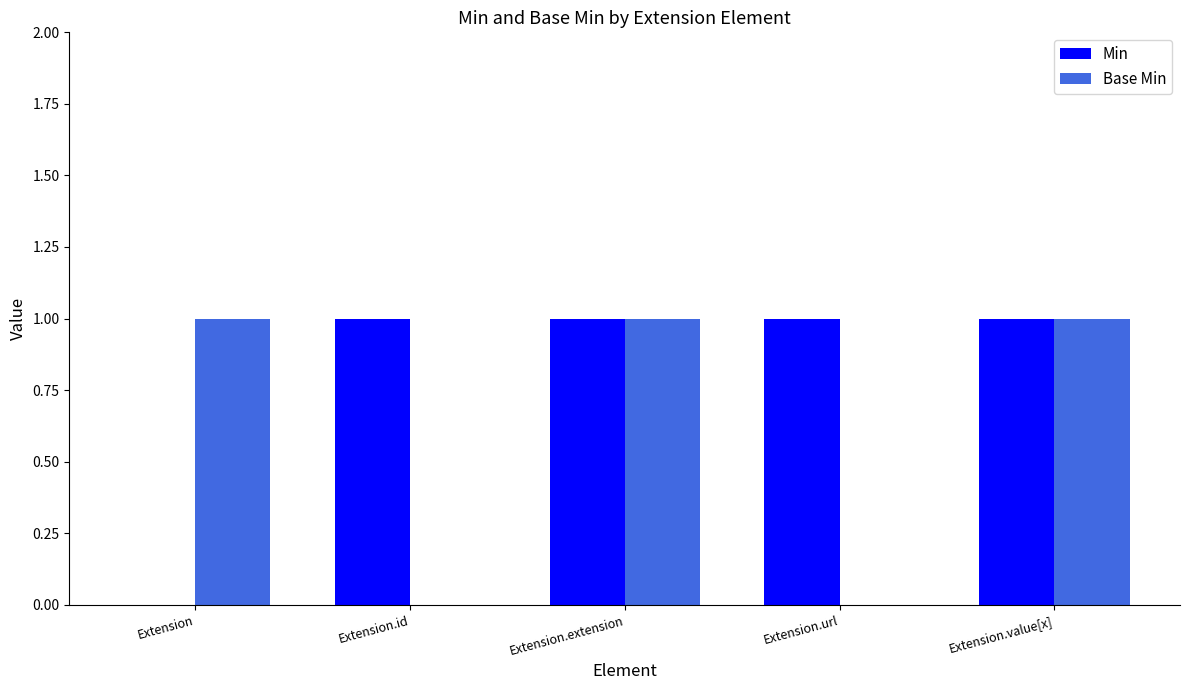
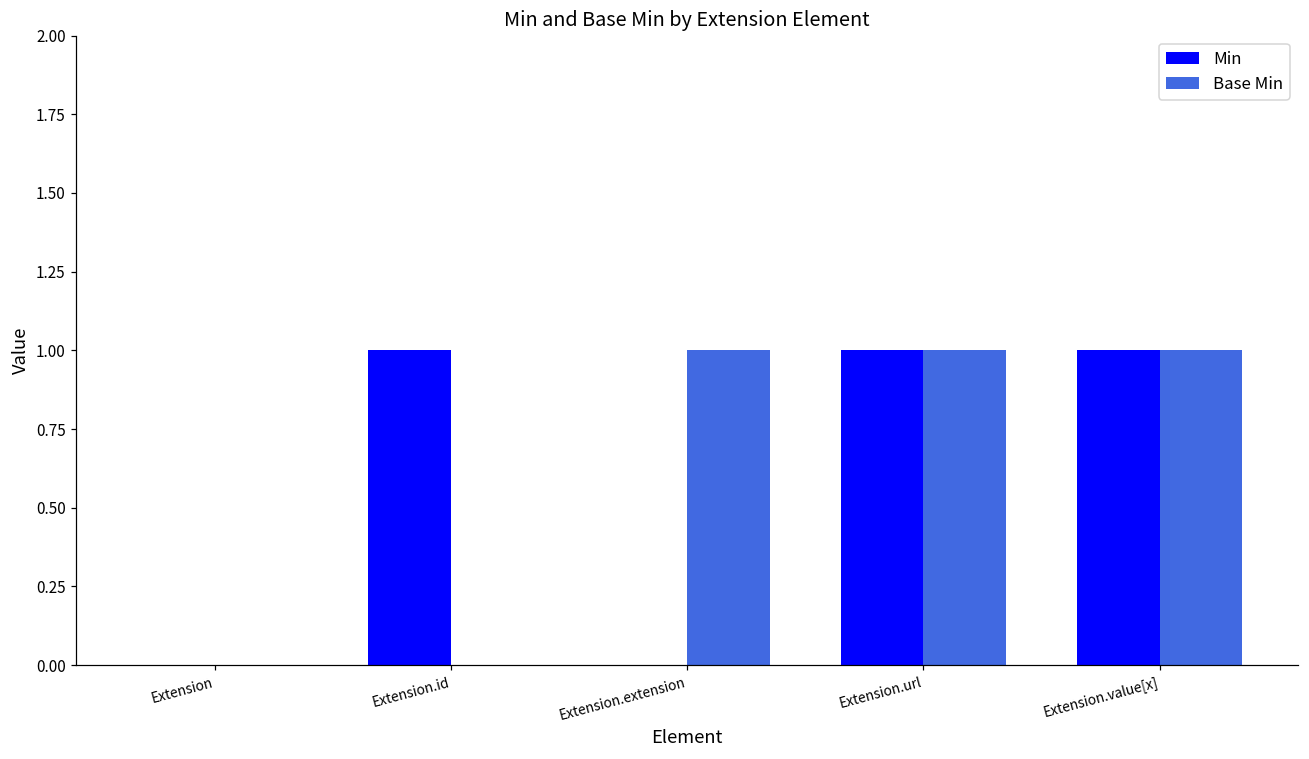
Base Min, Extension: 1 -> 0
Min, Extension.extension: 1 -> 0
Base Min, Extension.url: 0 -> 1
